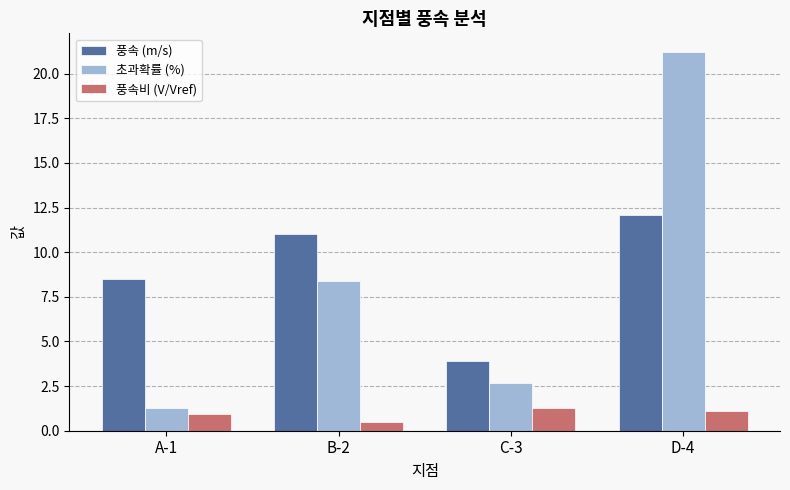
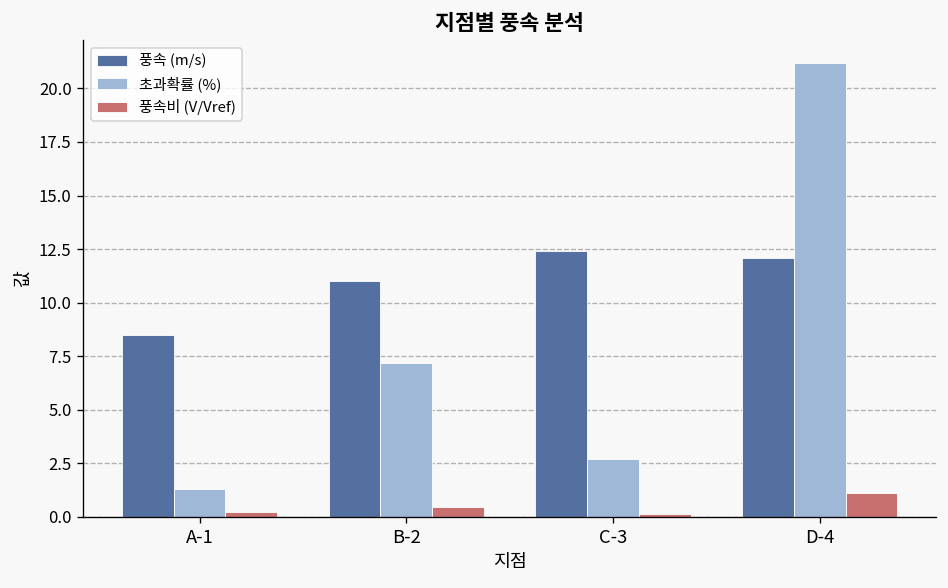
풍속비 (V/Vref), A-1: 1.0 -> 0.2
초과확률 (%), B-2: 8.4 -> 7.2
풍속 (m/s), C-3: 3.9 -> 12.4
풍속비 (V/Vref), C-3: 1.3 -> 0.1
